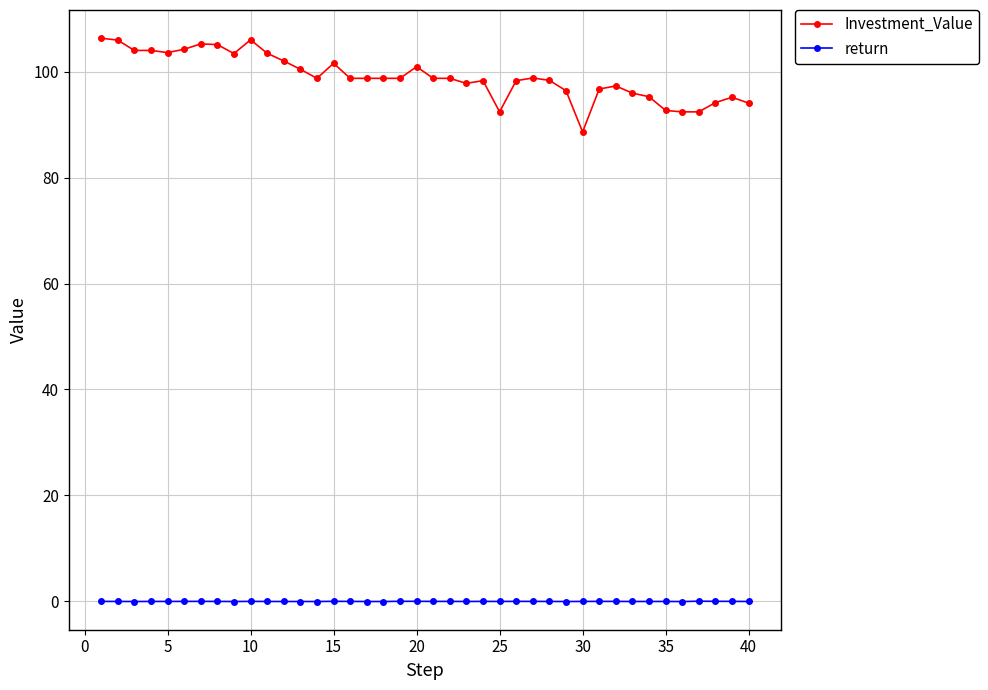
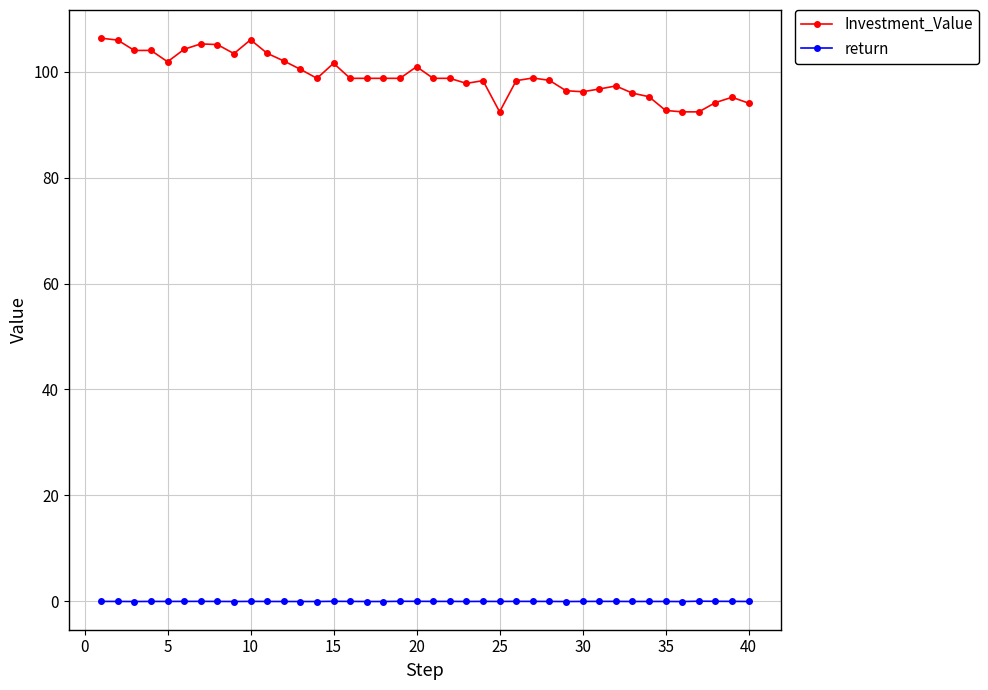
Investment_Value, 5: 104 -> 102
Investment_Value, 30: 89 -> 96
